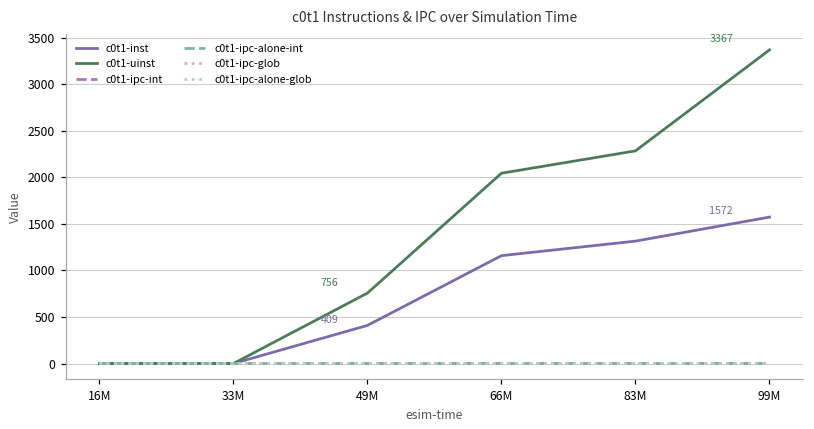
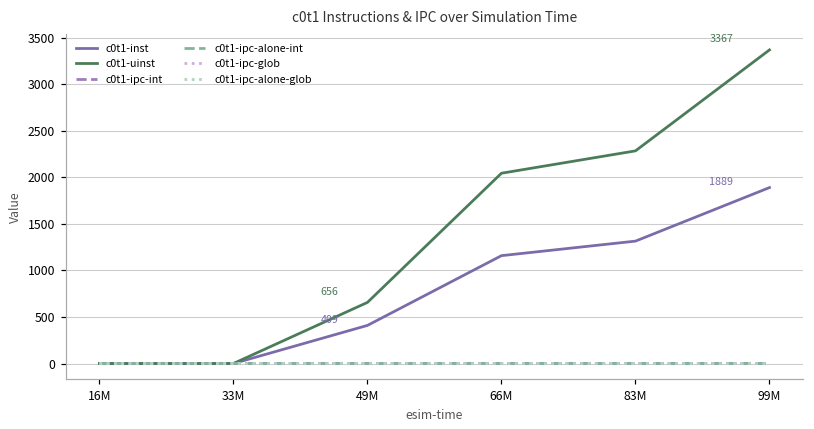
c0t1-uinst, 49M: 756 -> 656
c0t1-inst, 99M: 1572 -> 1889
